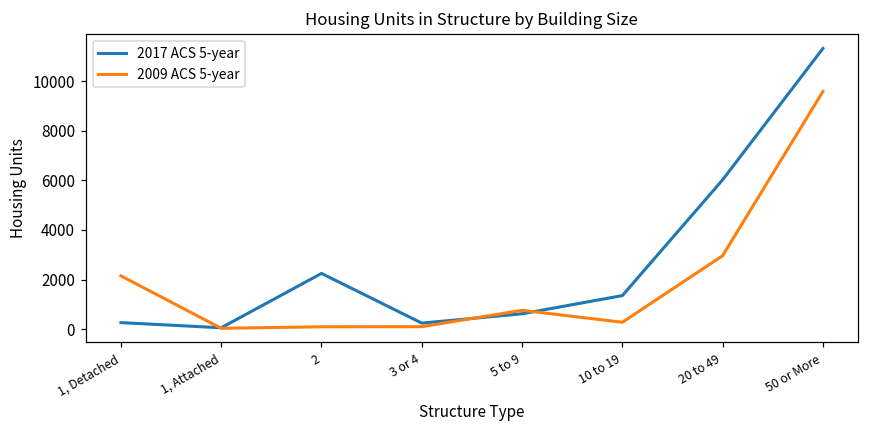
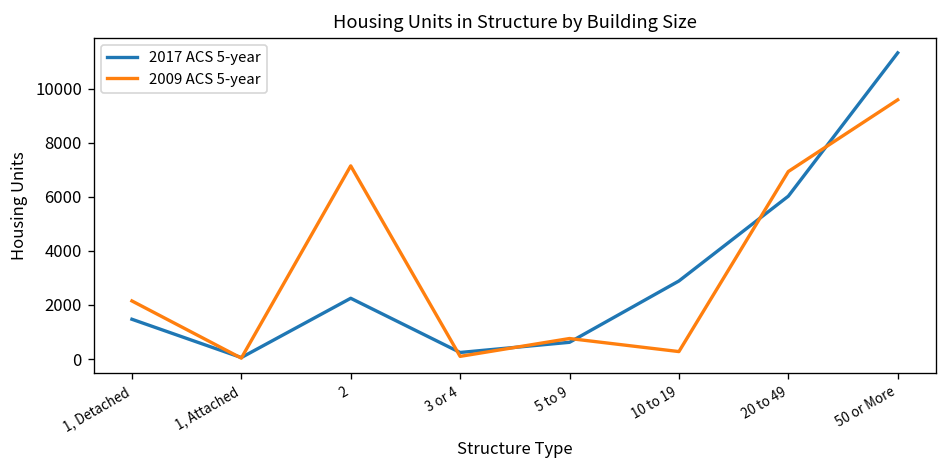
2017 ACS 5-year, 1, Detached: 300 -> 1500
2009 ACS 5-year, 2: 100 -> 7100
2017 ACS 5-year, 10 to 19: 1400 -> 2900
2009 ACS 5-year, 20 to 49: 3000 -> 6900
